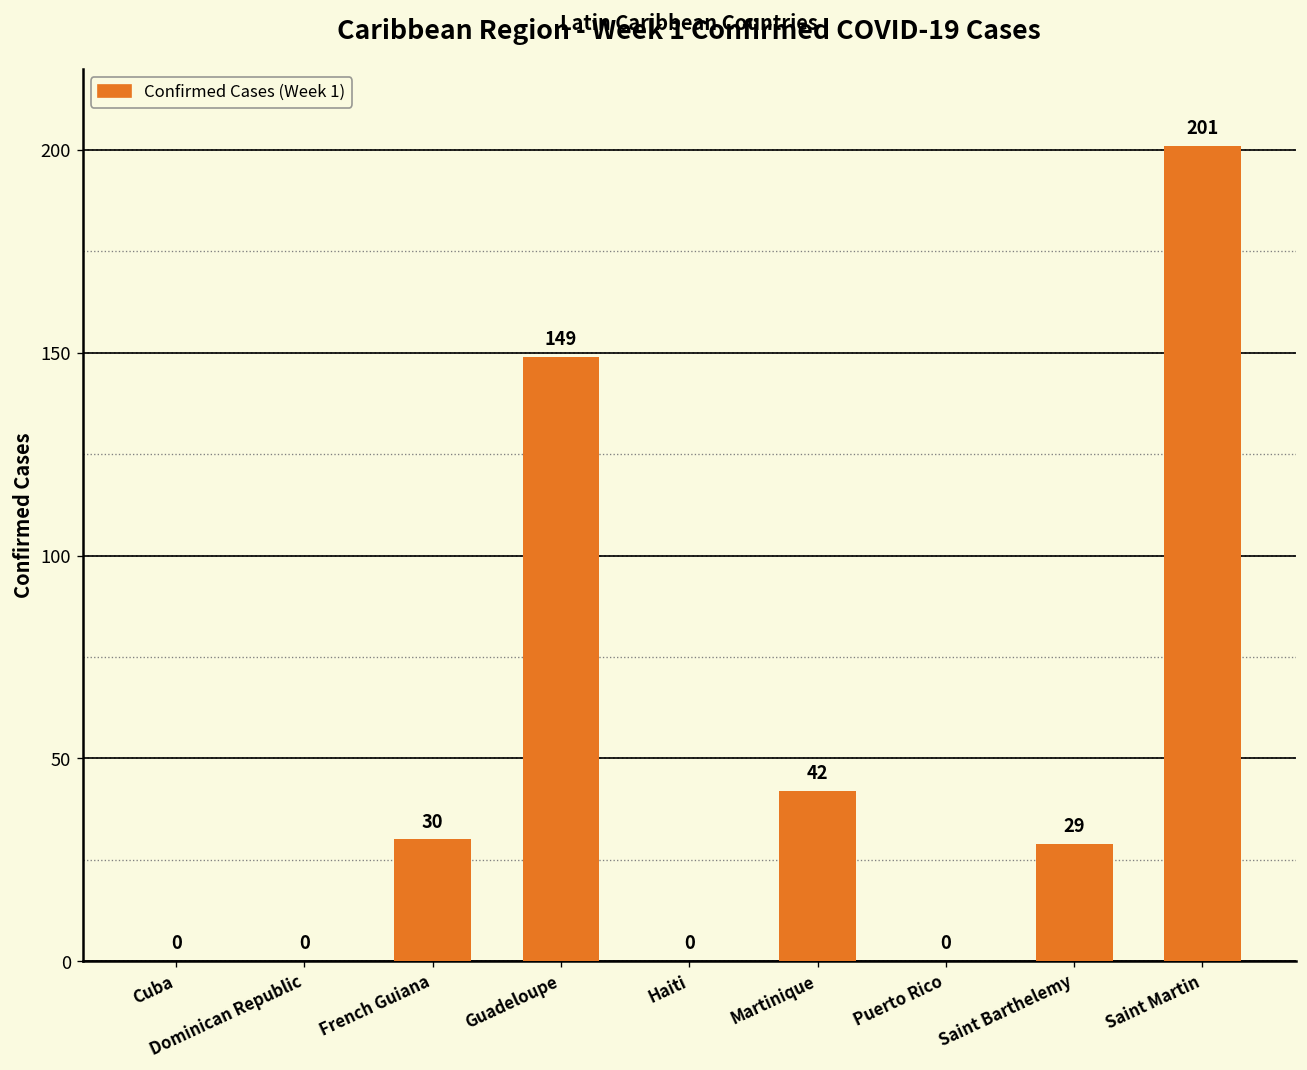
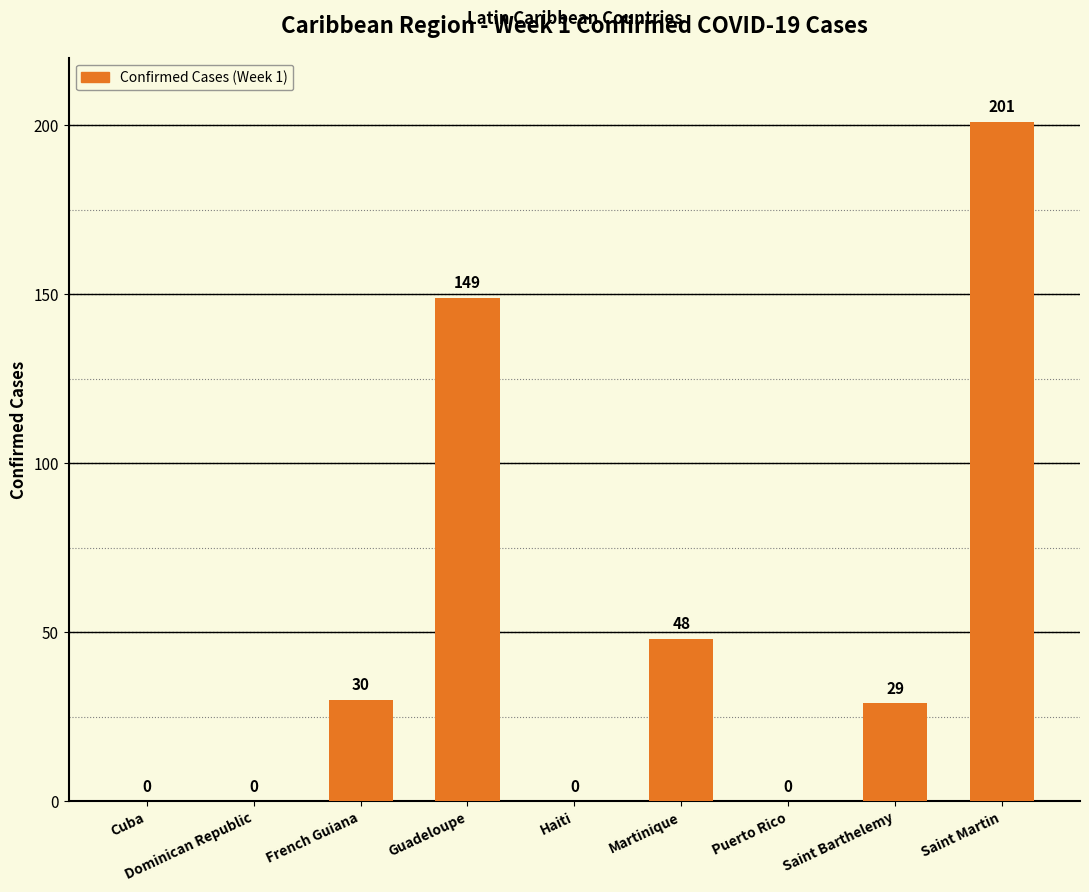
Martinique: 42 -> 48
